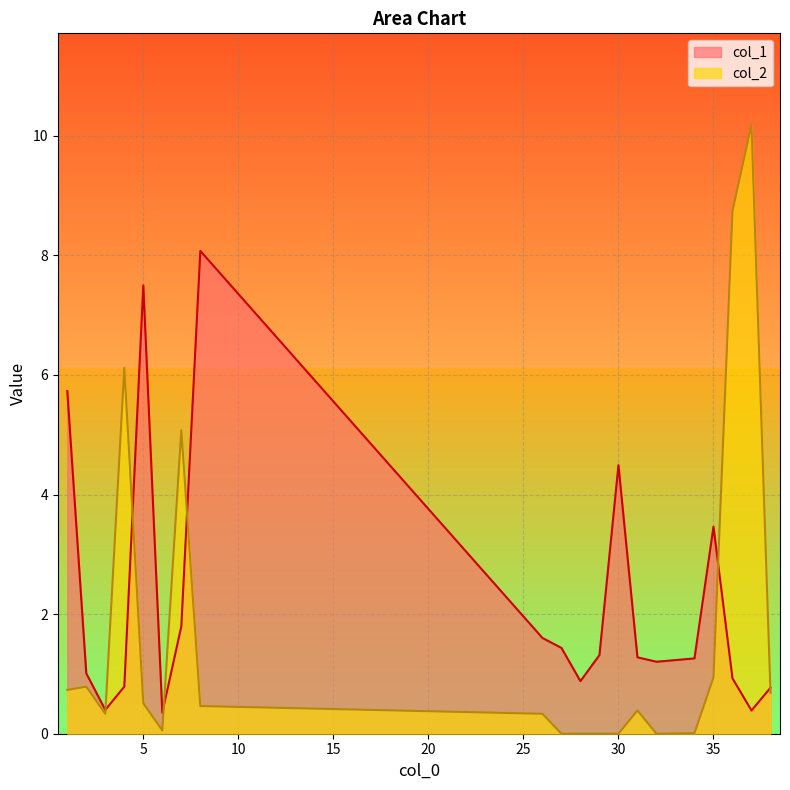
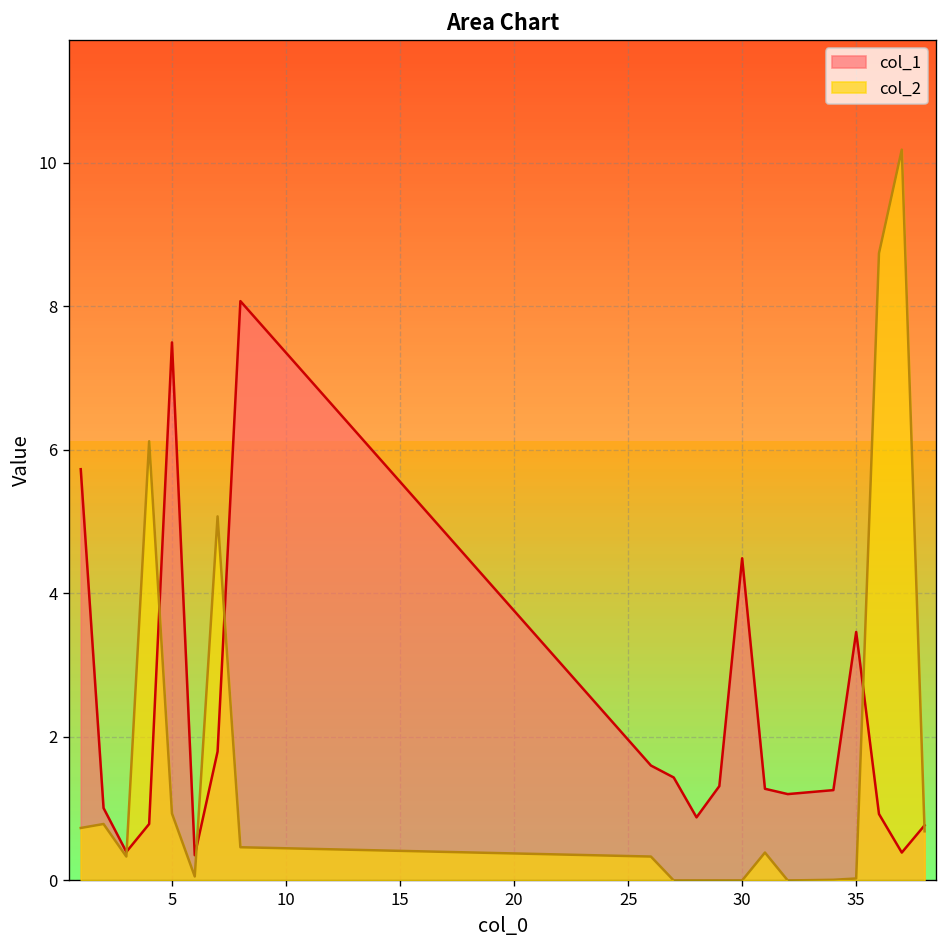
col_2, 5: 0.5 -> 0.9
col_2, 35: 0.9 -> 0.0
